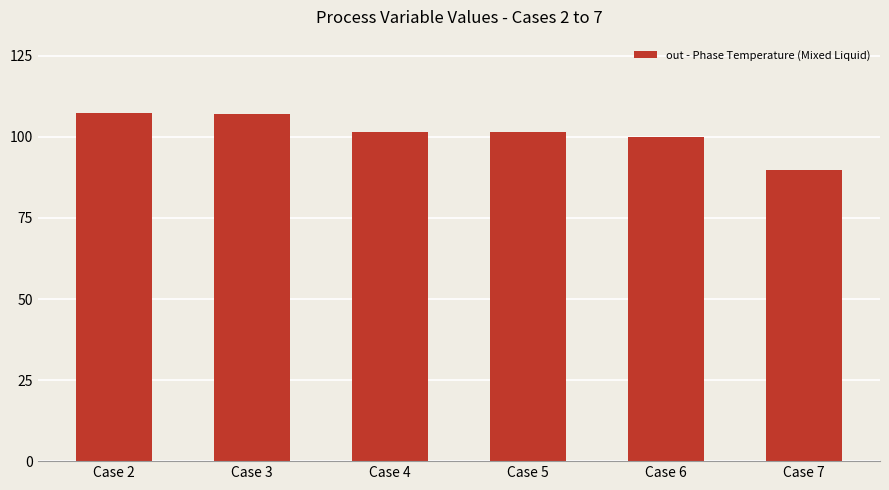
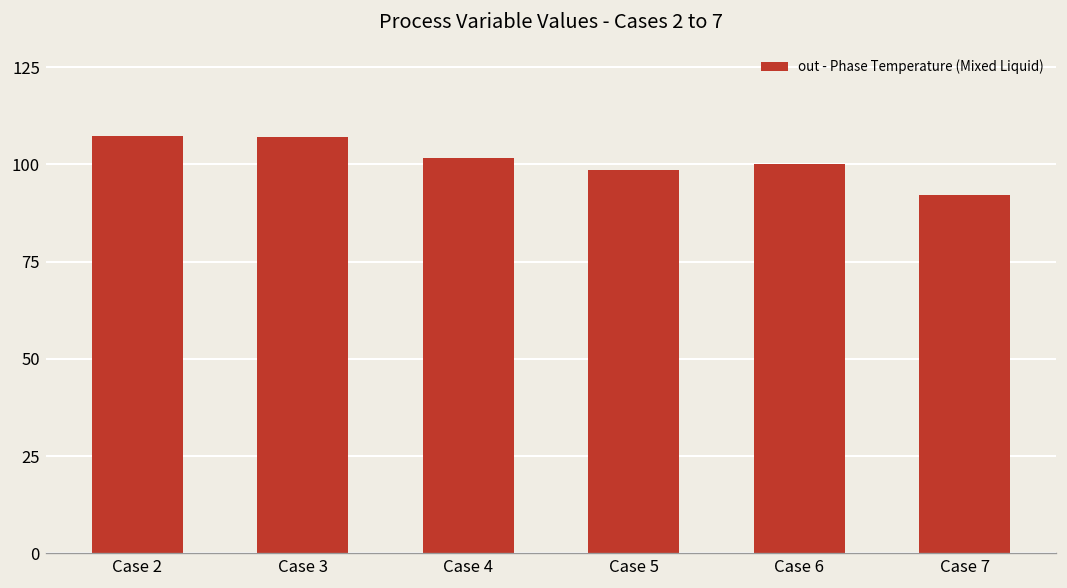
Case 5: 102 -> 98
Case 7: 90 -> 92
